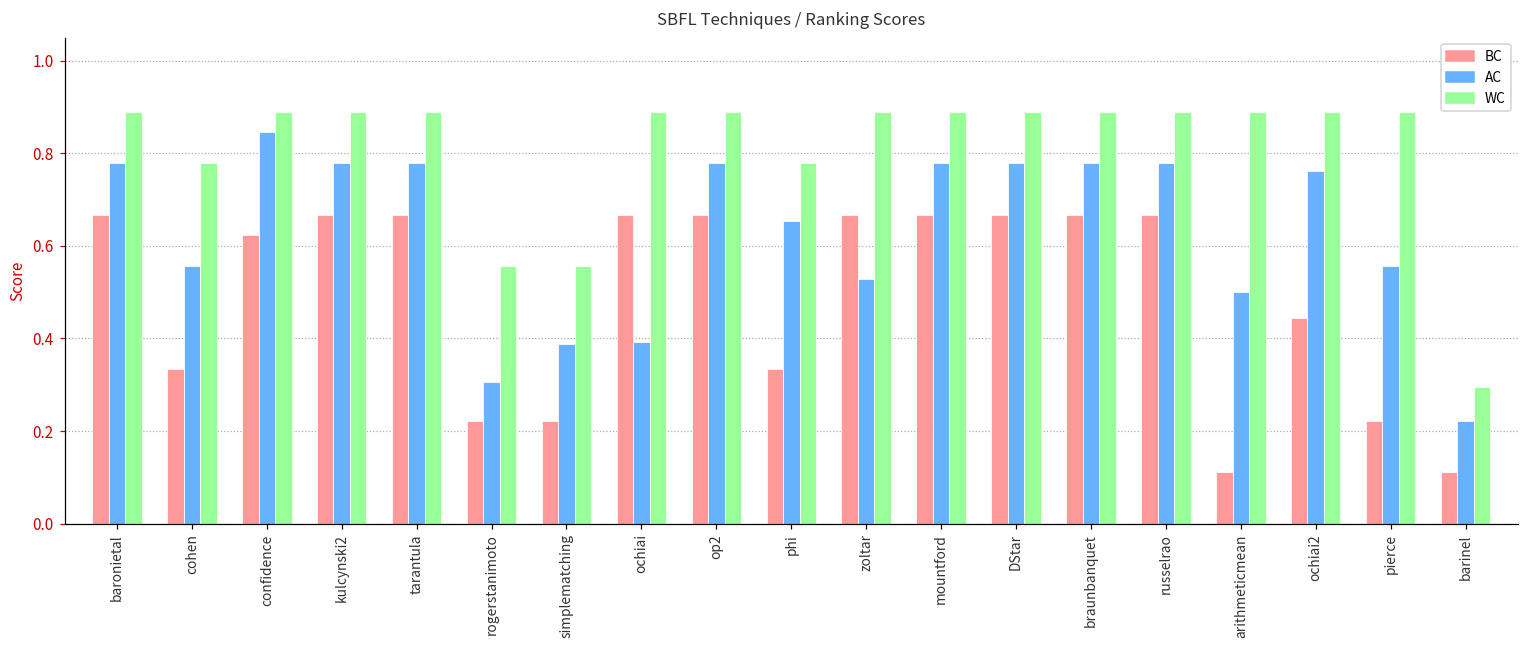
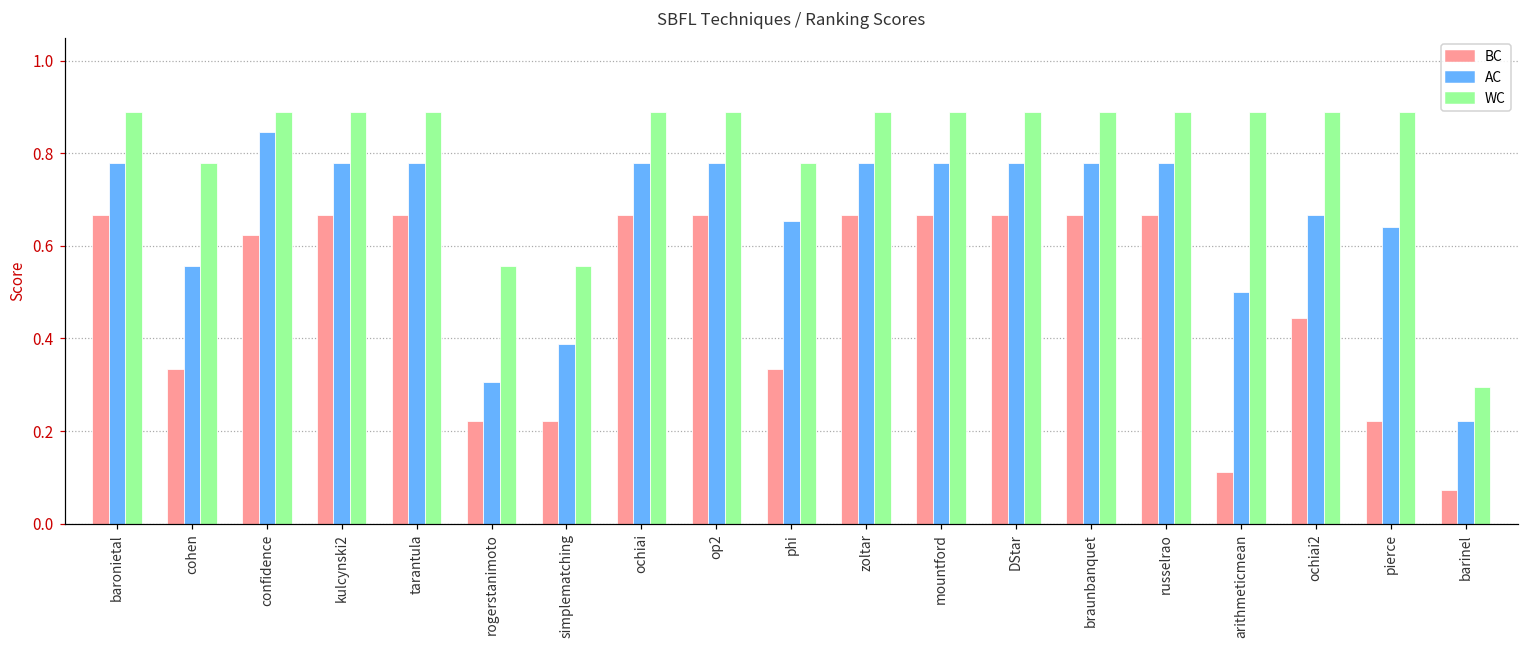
AC, ochiai: 0.39 -> 0.78
AC, zoltar: 0.53 -> 0.78
AC, ochiai2: 0.76 -> 0.67
AC, pierce: 0.56 -> 0.64
BC, barinel: 0.11 -> 0.07
